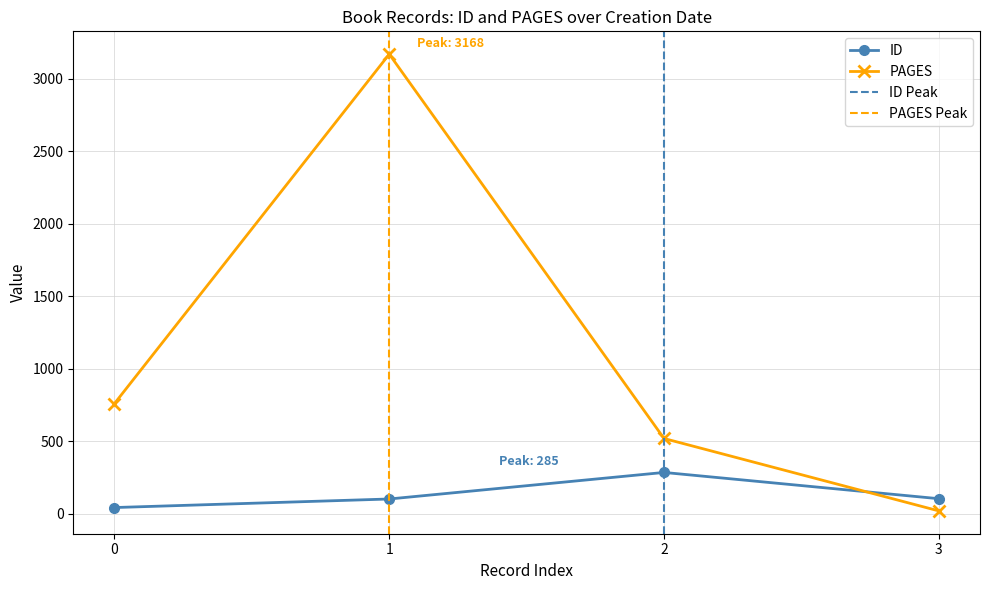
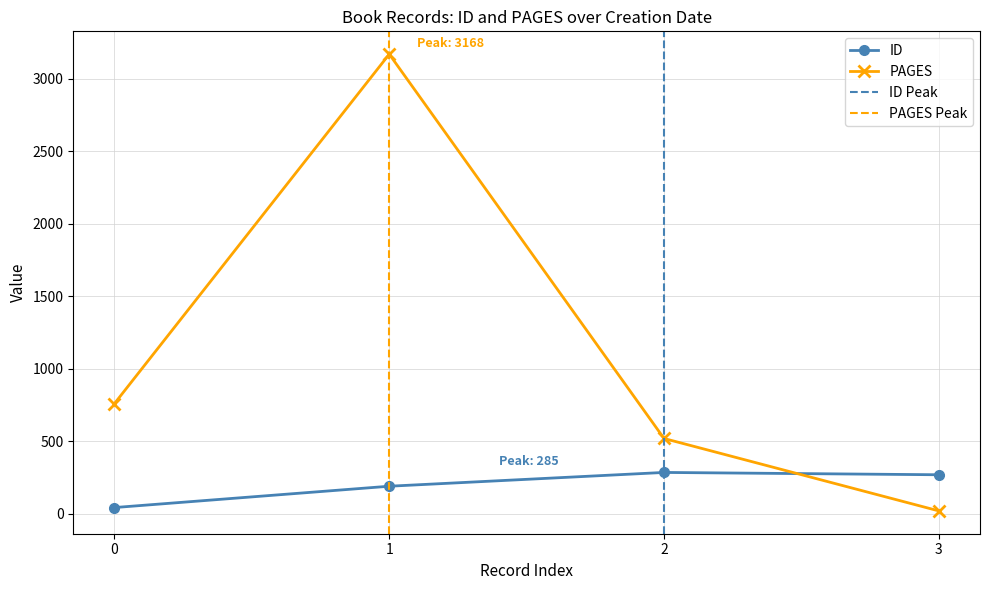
ID, 1: 100 -> 190
ID, 3: 100 -> 270
